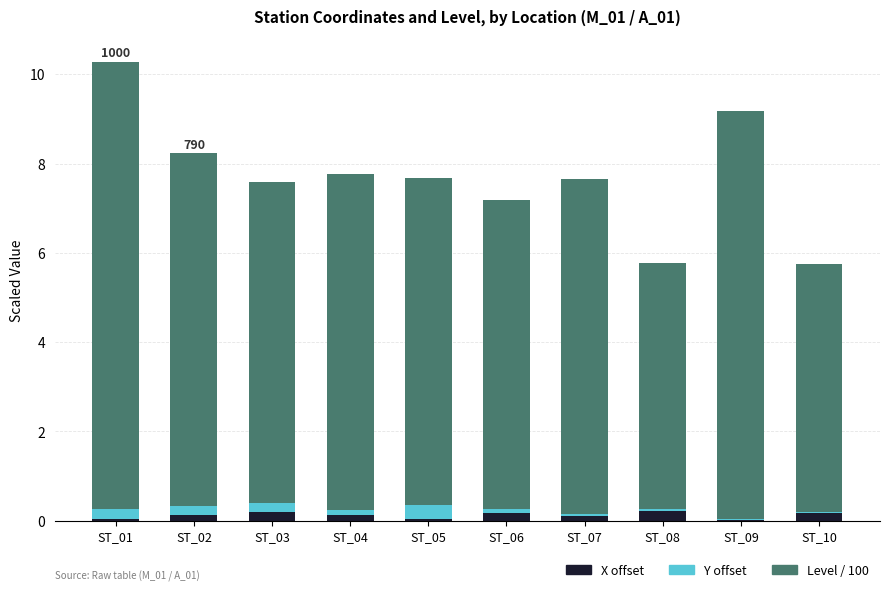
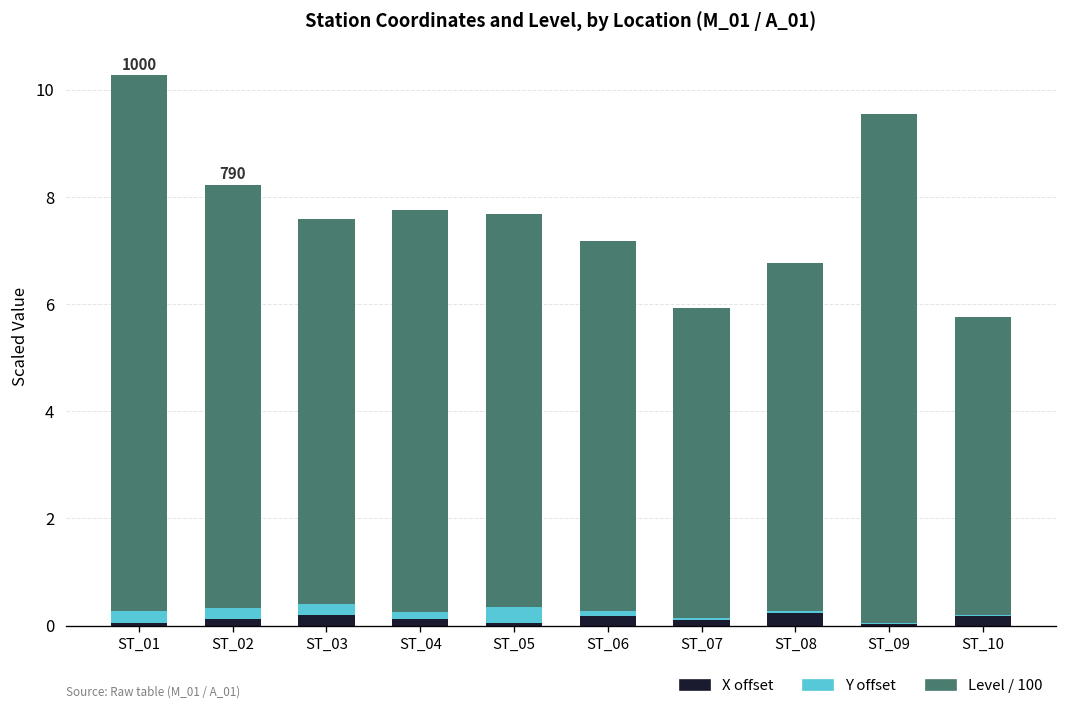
Level / 100, ST_07: 7.5 -> 5.8
Level / 100, ST_08: 5.5 -> 6.5
Level / 100, ST_09: 9.1 -> 9.5
